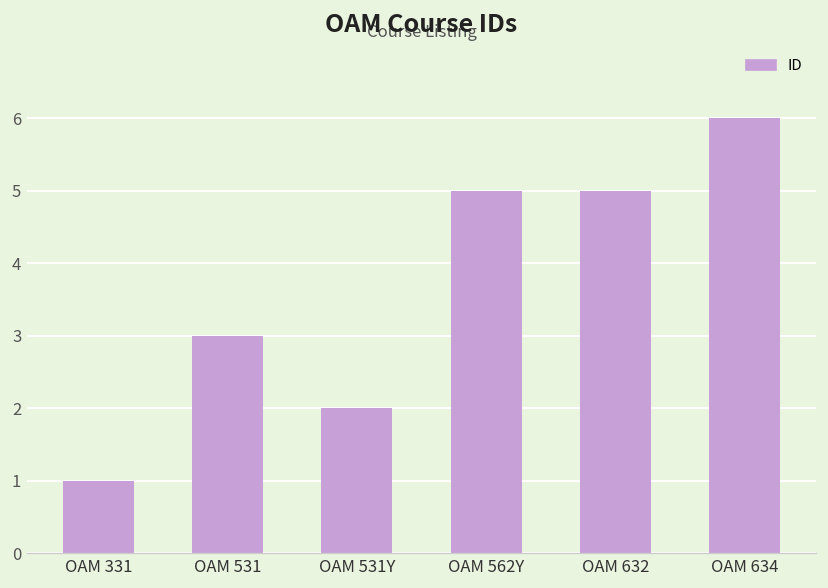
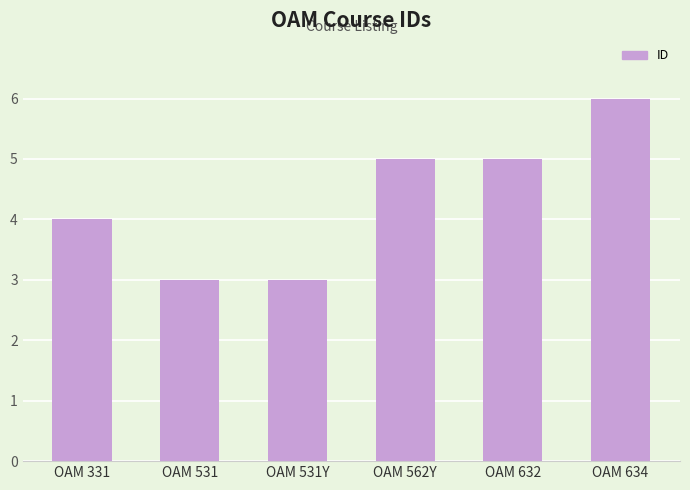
OAM 331: 1 -> 4
OAM 531Y: 2 -> 3
